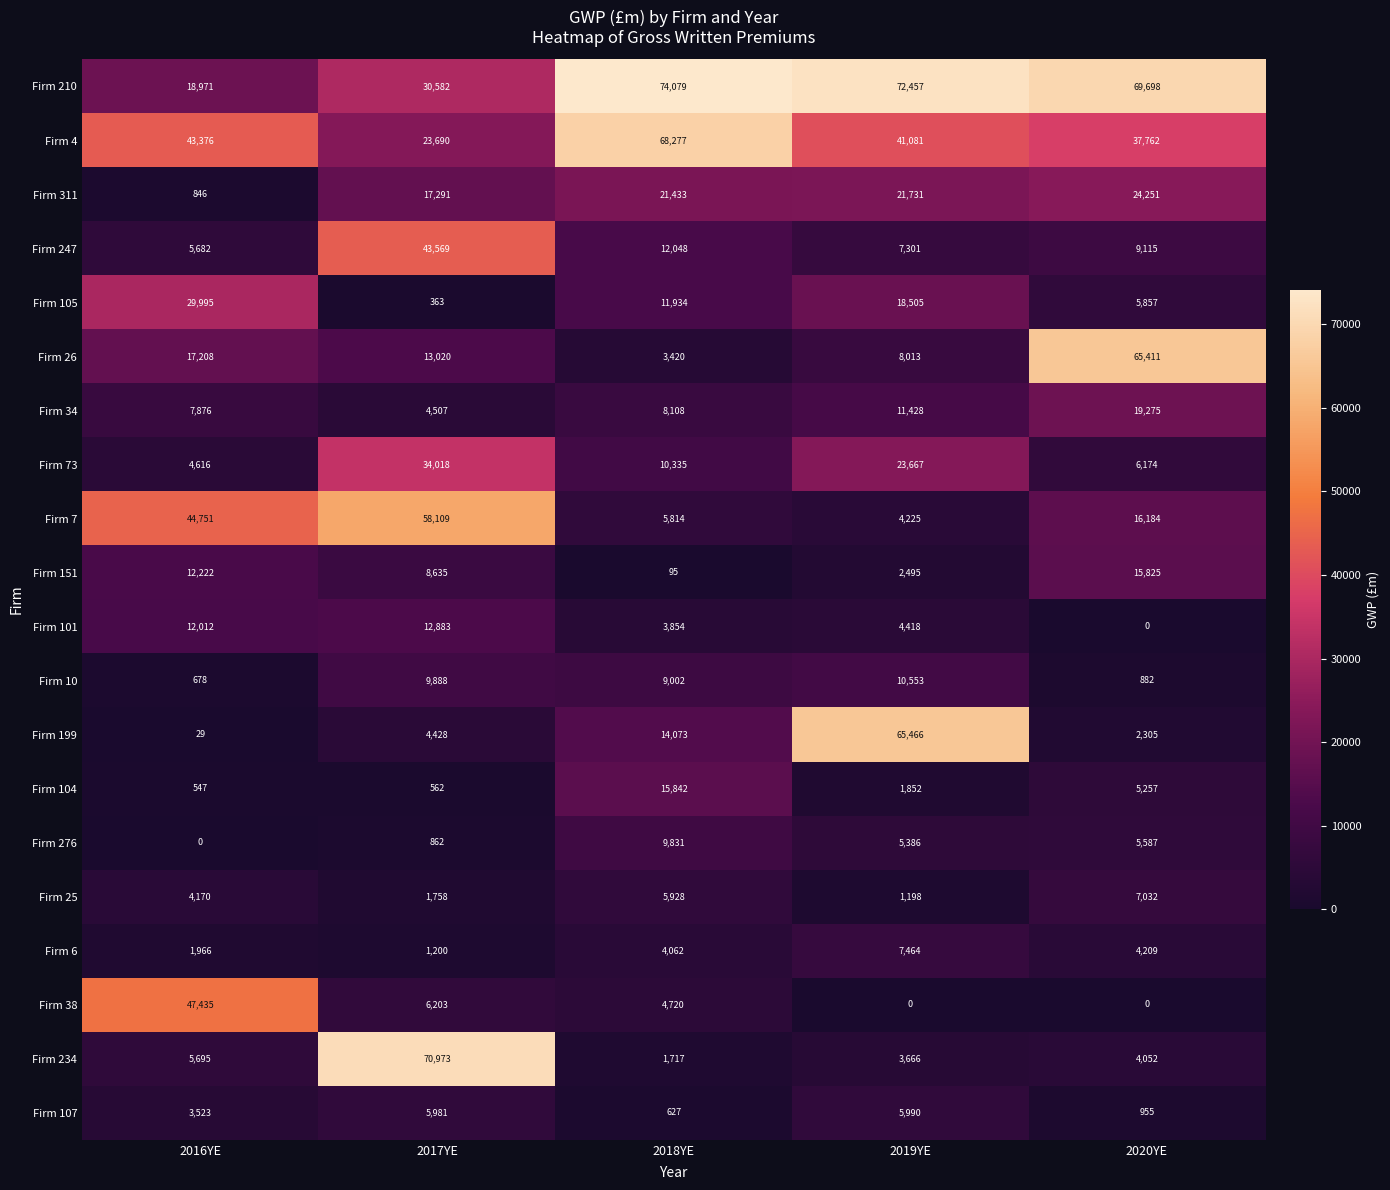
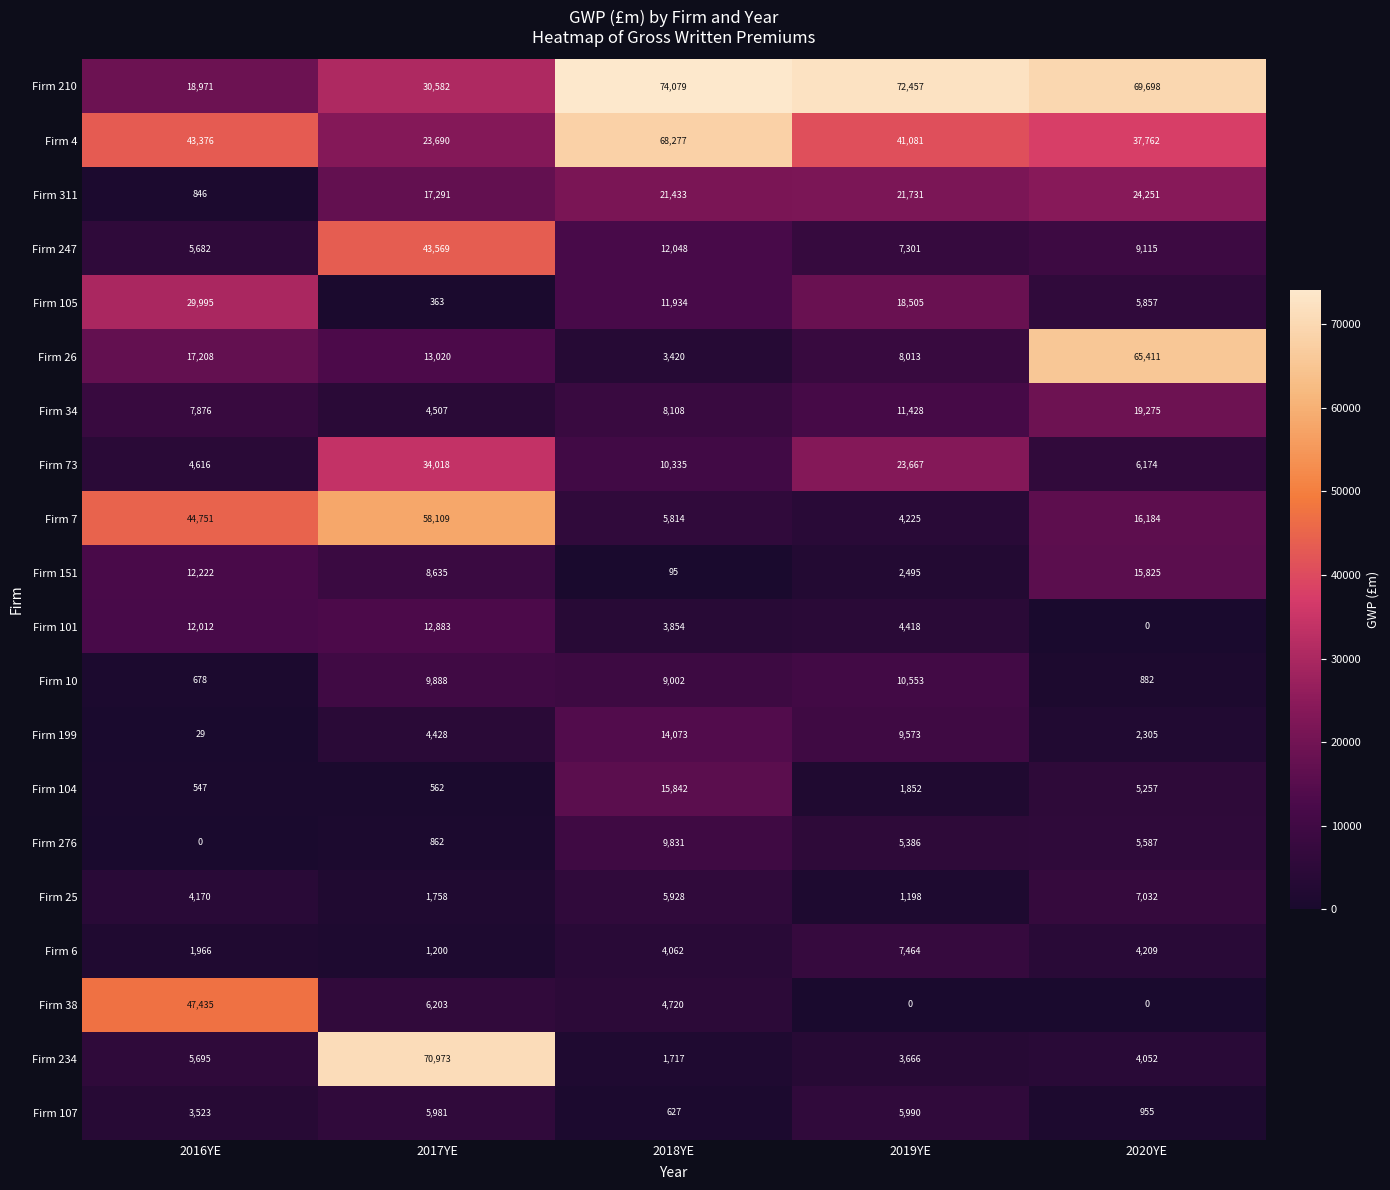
Firm 199, 2019YE: 65,466 -> 9,573
